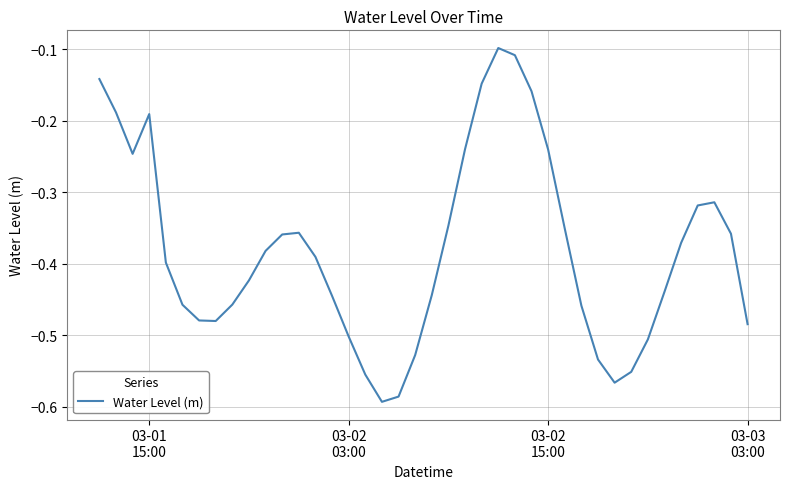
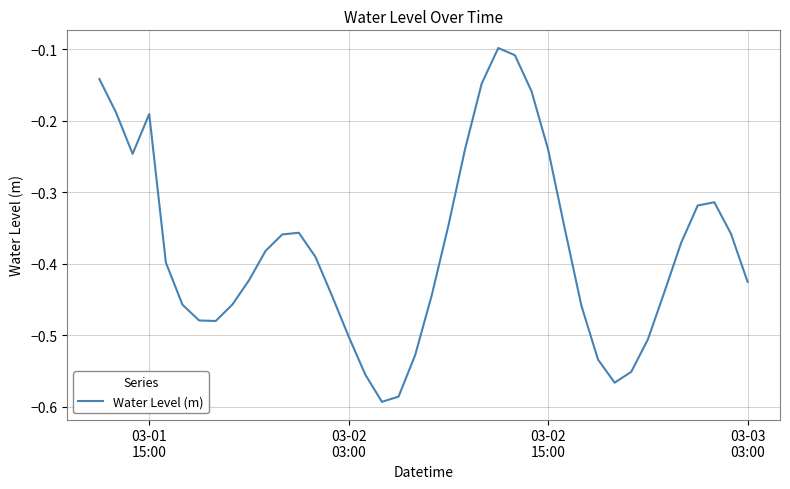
03-03 03:00: -0.48 -> -0.42
